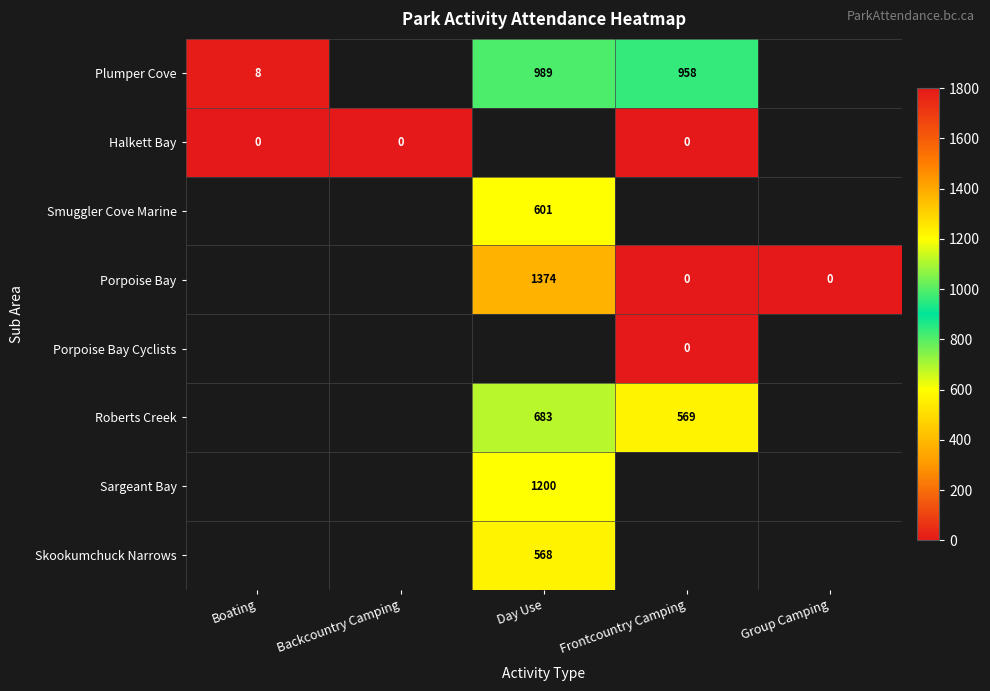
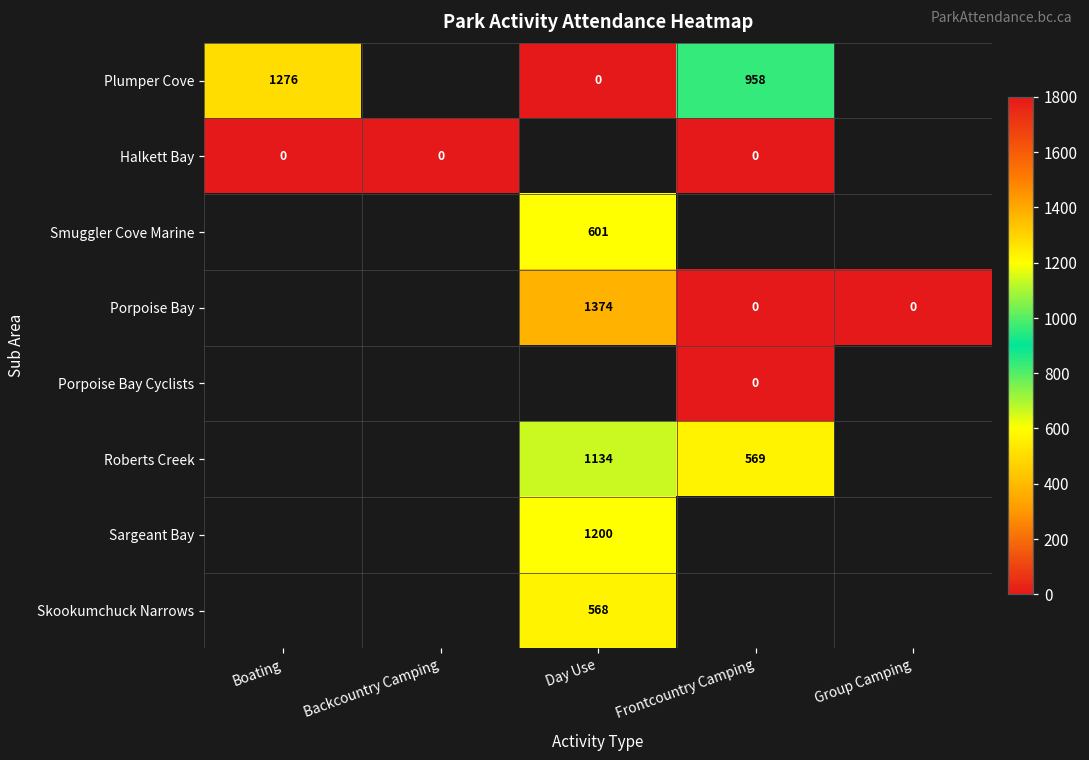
Plumper Cove, Boating: 8 -> 1276
Plumper Cove, Day Use: 989 -> 0
Roberts Creek, Day Use: 683 -> 1134
